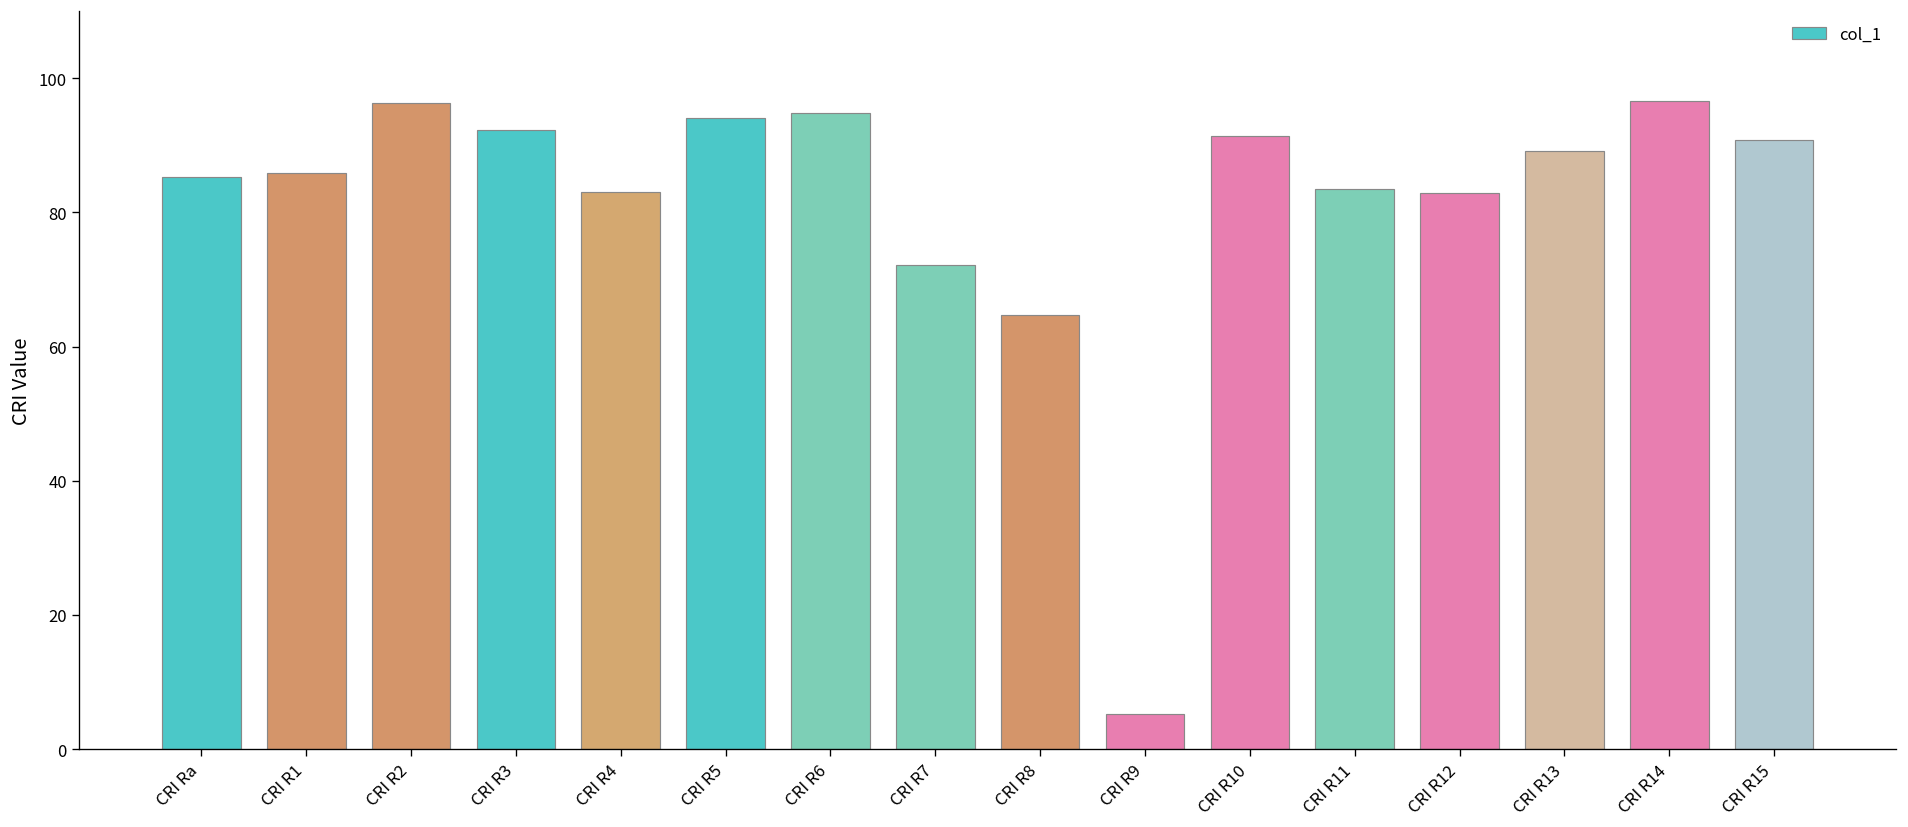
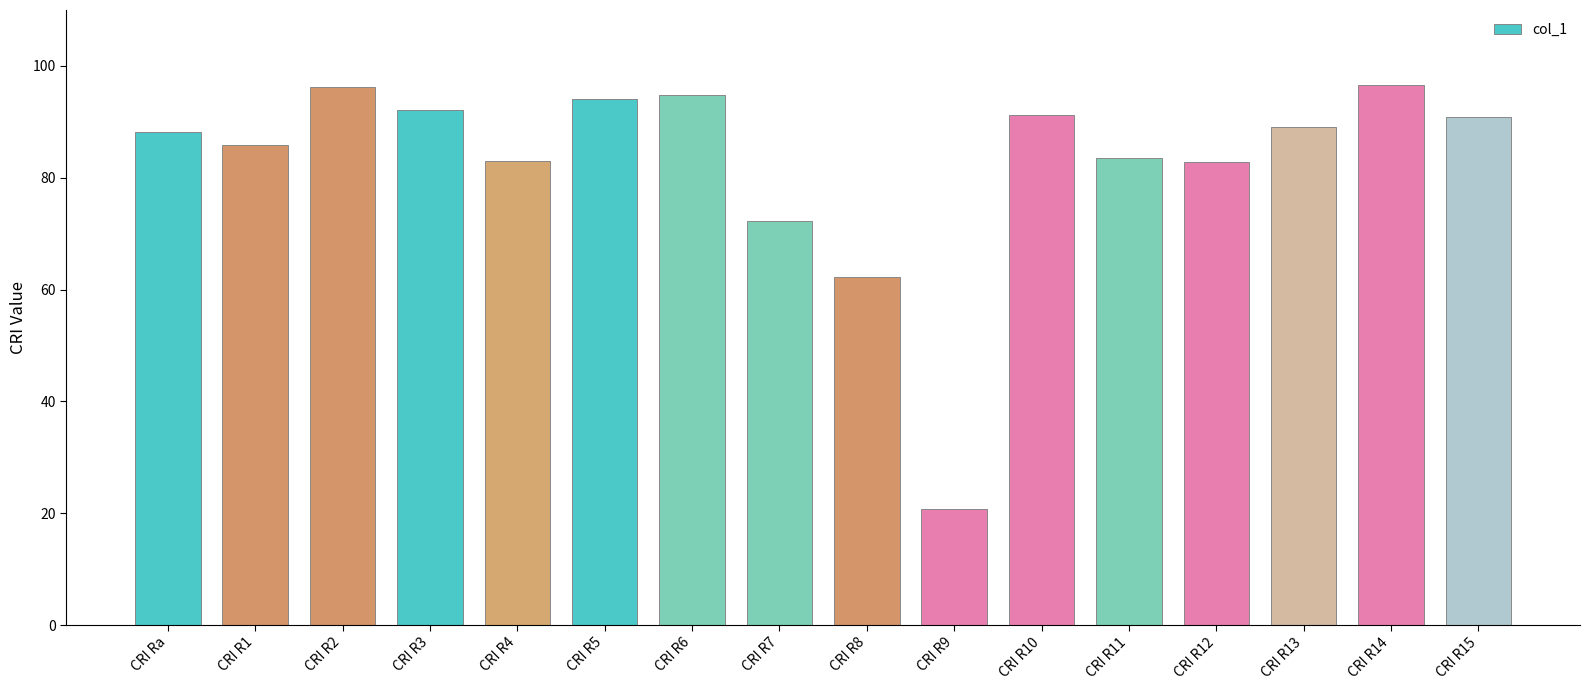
CRI Ra: 85 -> 88
CRI R8: 65 -> 62
CRI R9: 5 -> 21
